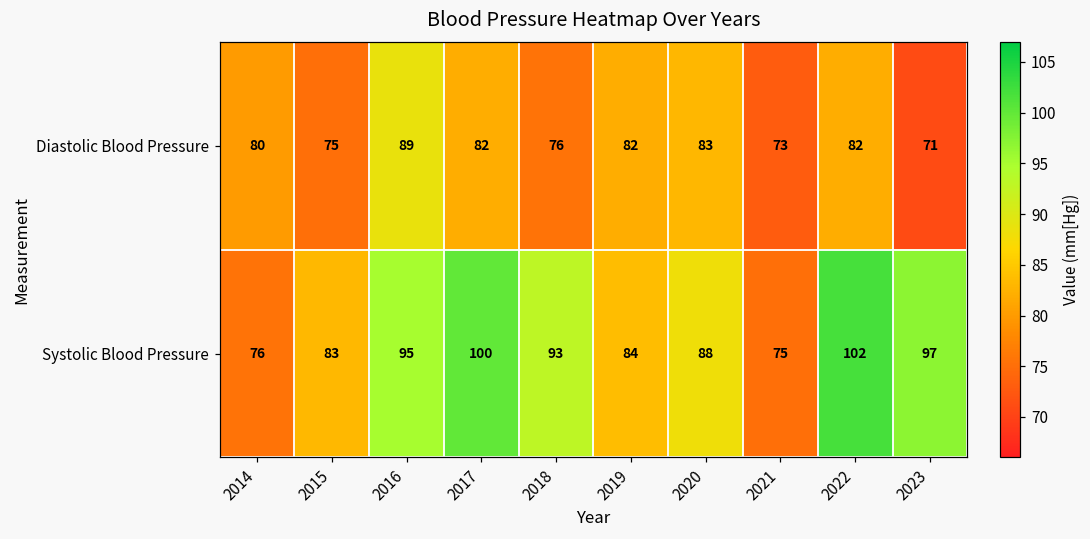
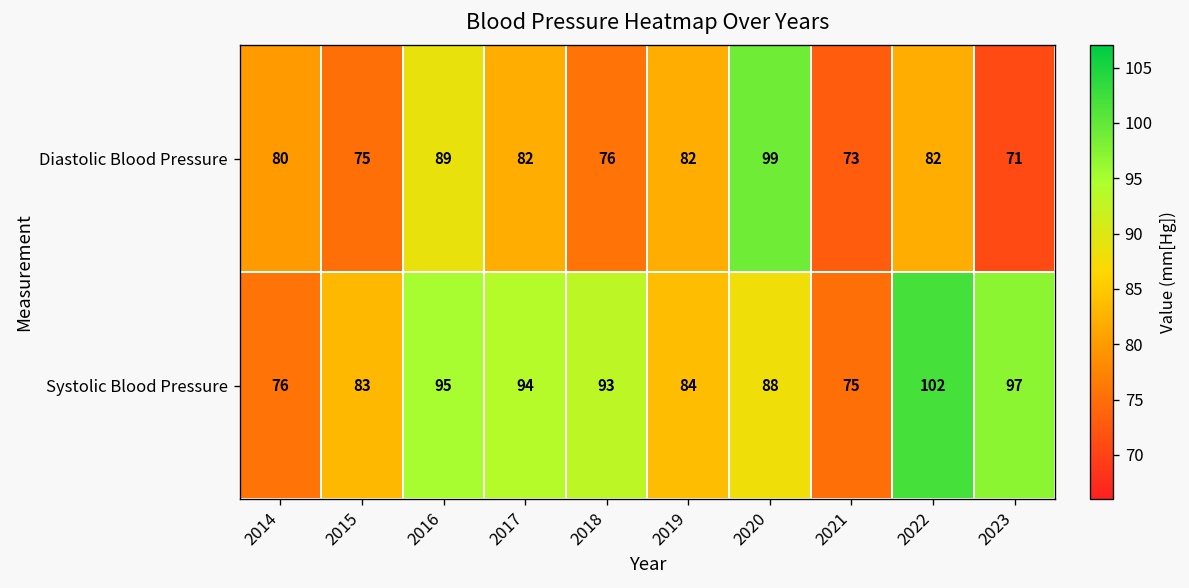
Diastolic Blood Pressure, 2020: 83 -> 99
Systolic Blood Pressure, 2017: 100 -> 94
